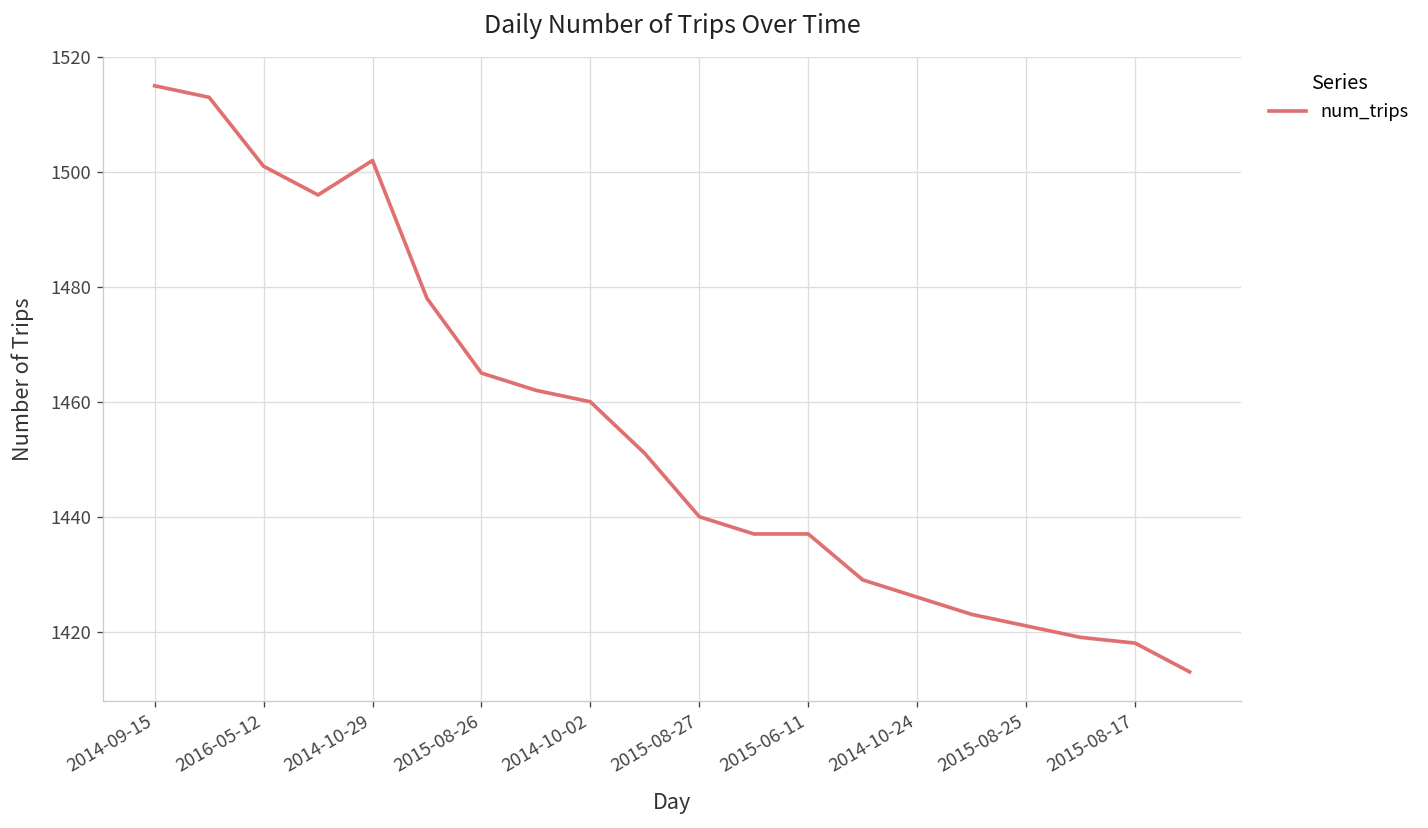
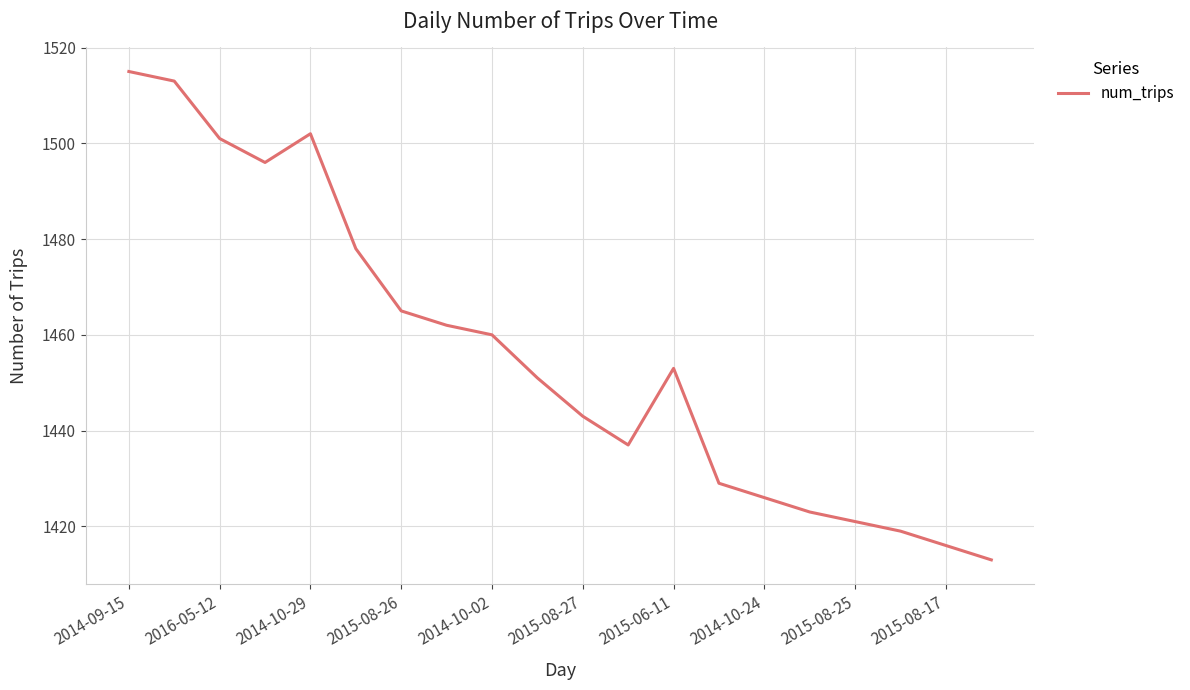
2015-08-27: 1440 -> 1443
2015-06-11: 1437 -> 1453
2015-08-17: 1418 -> 1416
